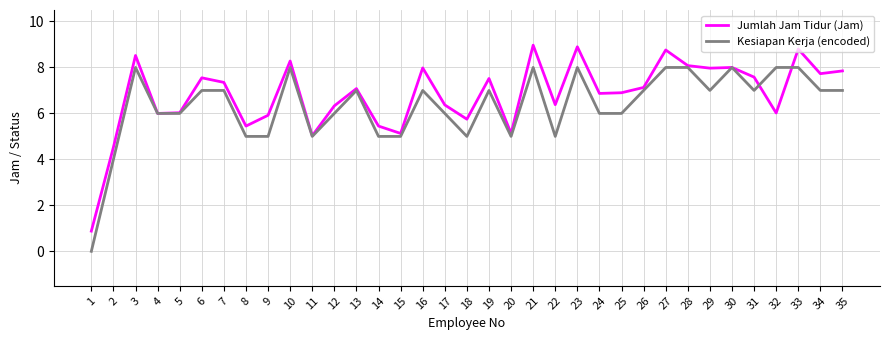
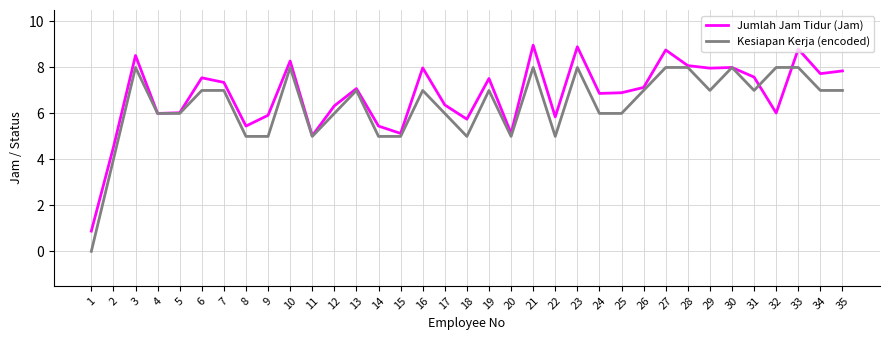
Jumlah Jam Tidur (Jam), 22: 6.4 -> 5.9
